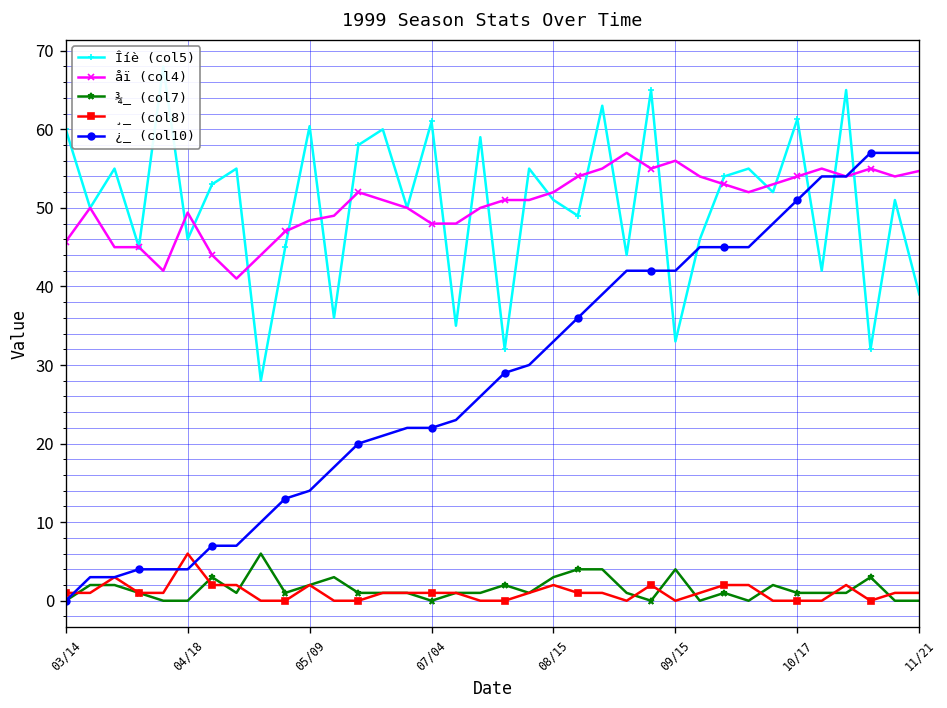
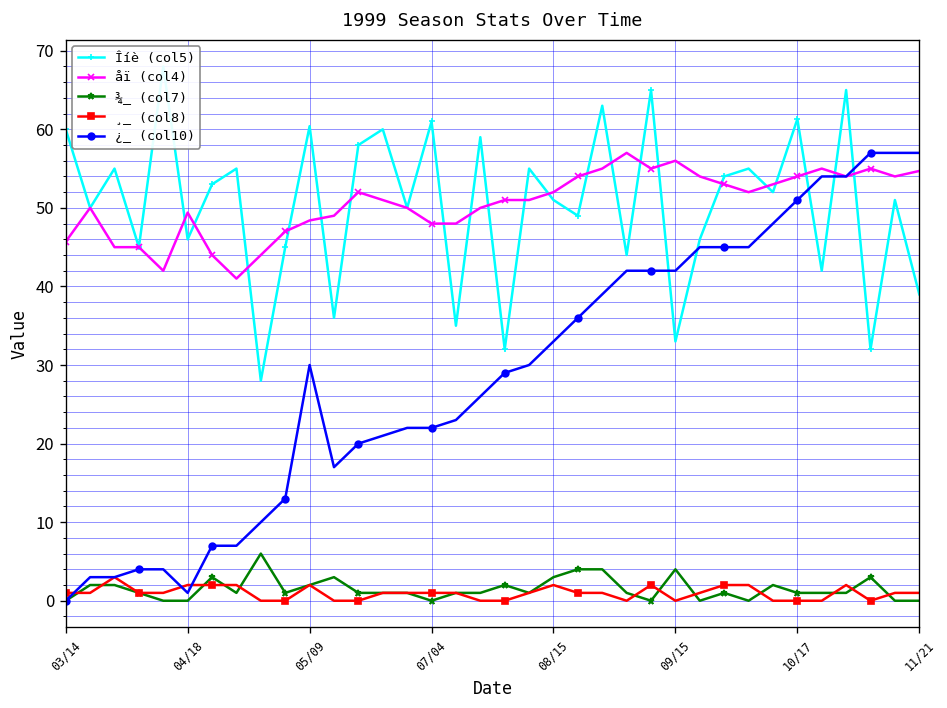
¸_ (col8), 04/18: 6 -> 2
¿_ (col10), 04/18: 4 -> 1
¿_ (col10), 05/09: 14 -> 30
